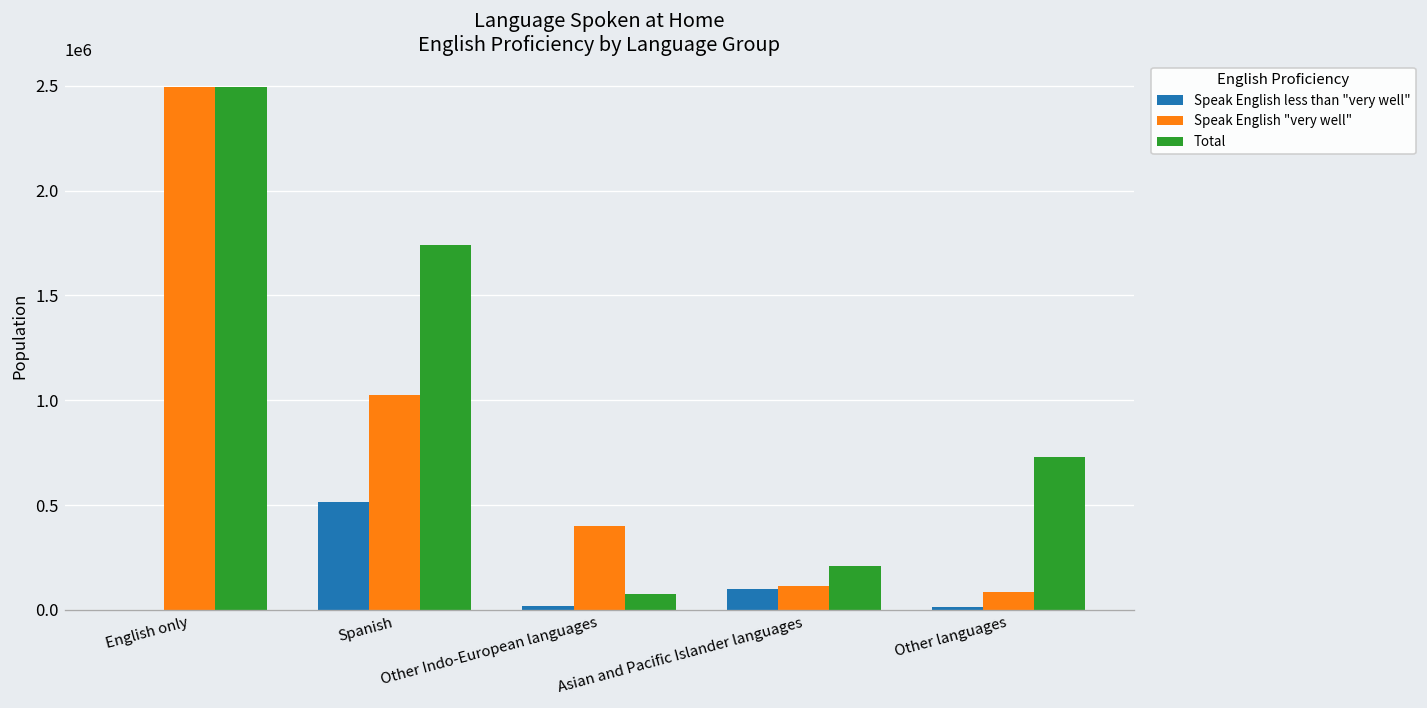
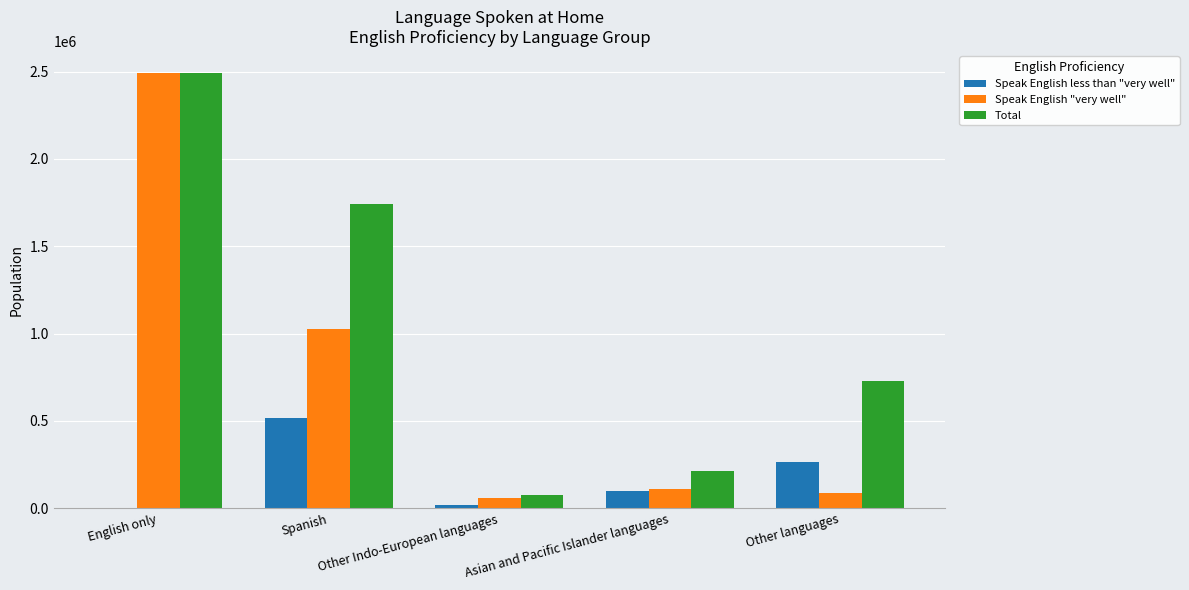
Speak English "very well", Other Indo-European languages: 400000 -> 60000
Speak English less than "very well", Other languages: 10000 -> 270000
